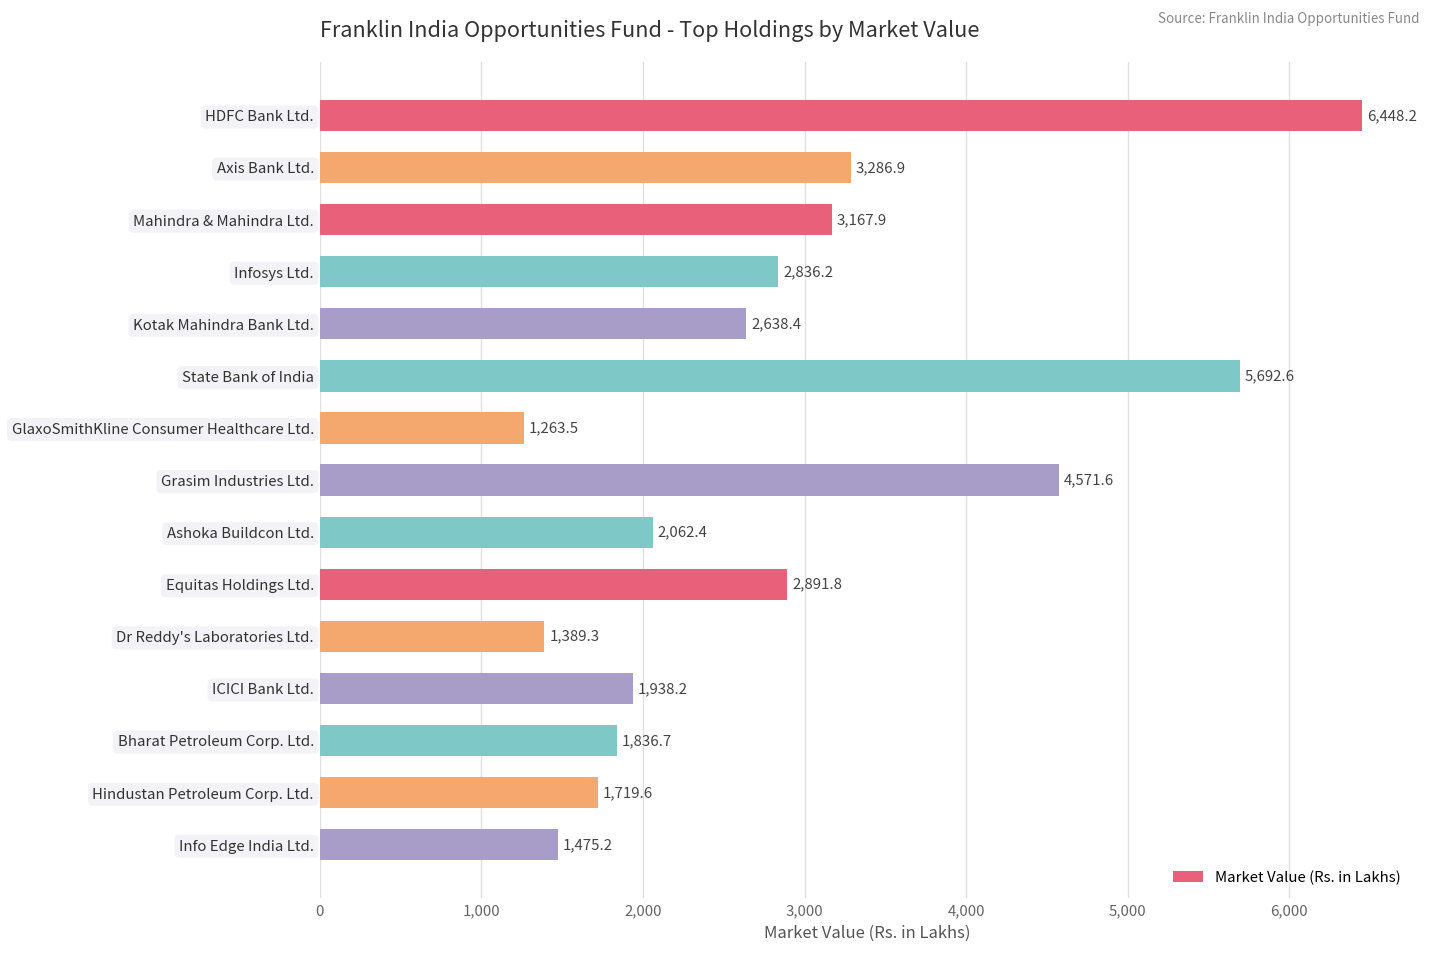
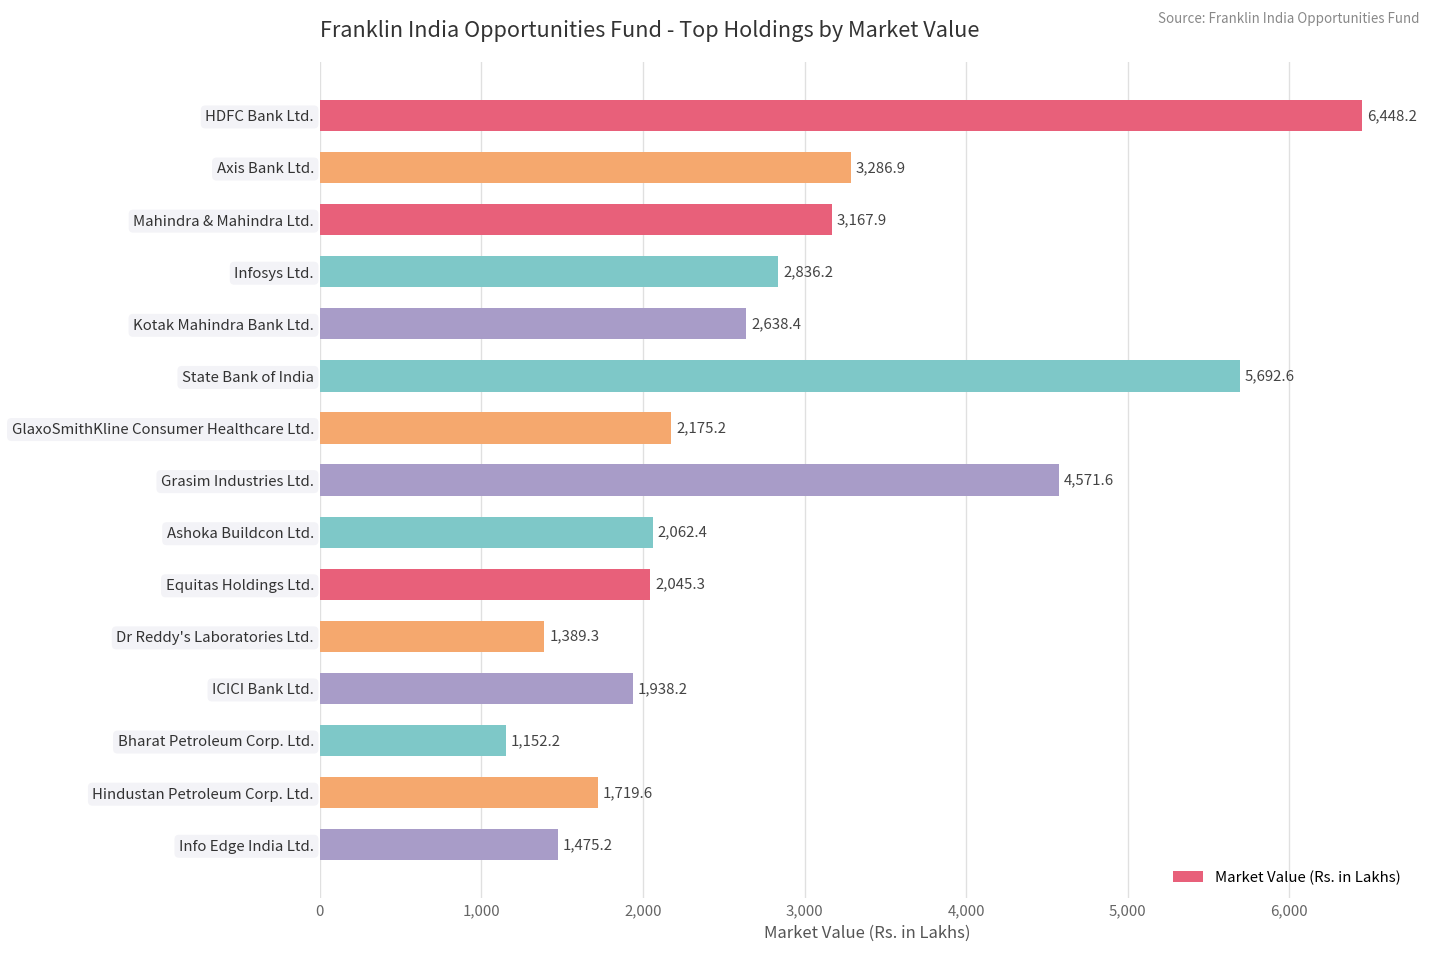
GlaxoSmithKline Consumer Healthcare Ltd.: 1,263.5 -> 2,175.2
Equitas Holdings Ltd.: 2,891.8 -> 2,045.3
Bharat Petroleum Corp. Ltd.: 1,836.7 -> 1,152.2
